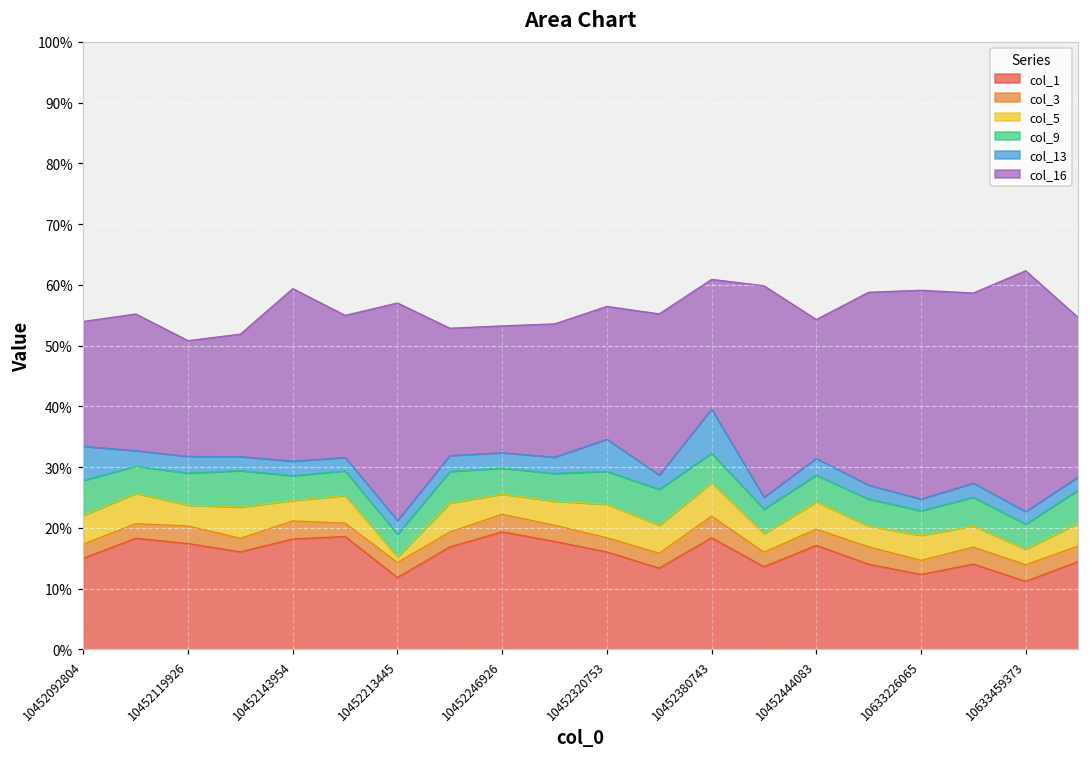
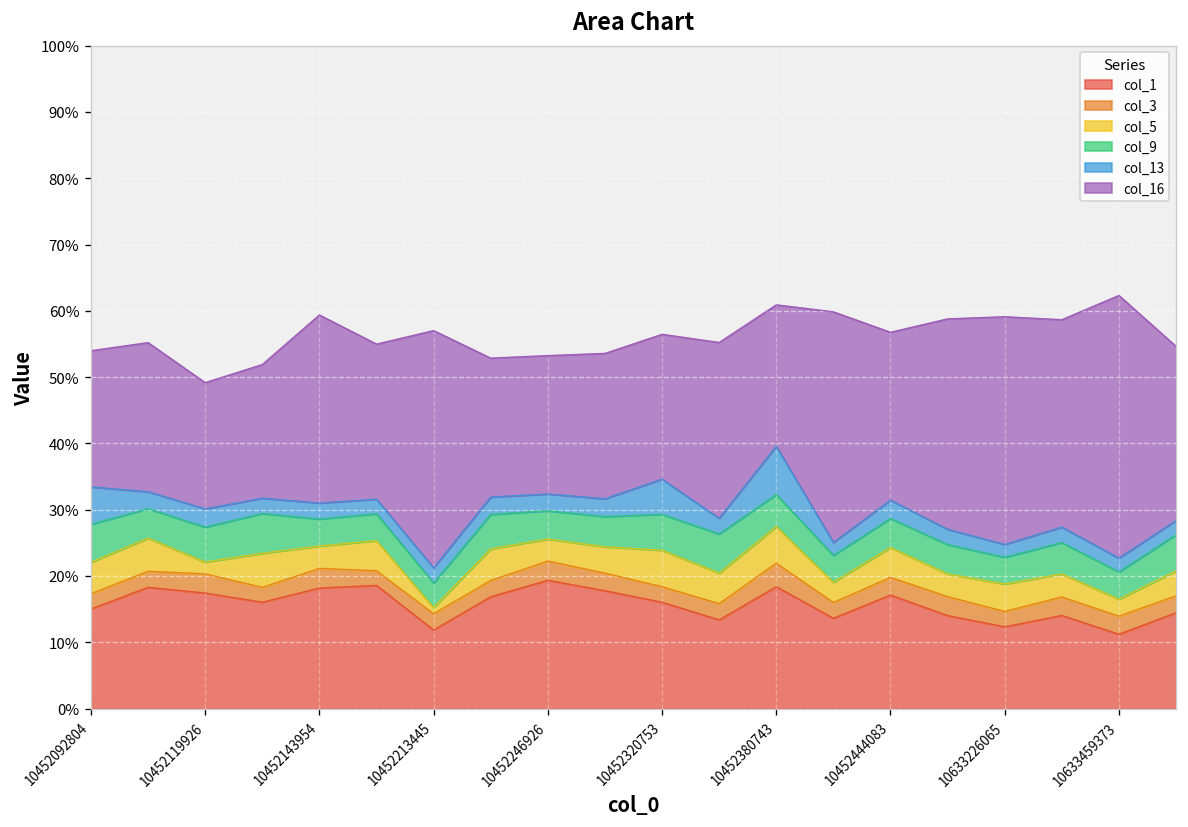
col_5, 10452119926: 3% -> 2%
col_16, 10452444083: 23% -> 25%
